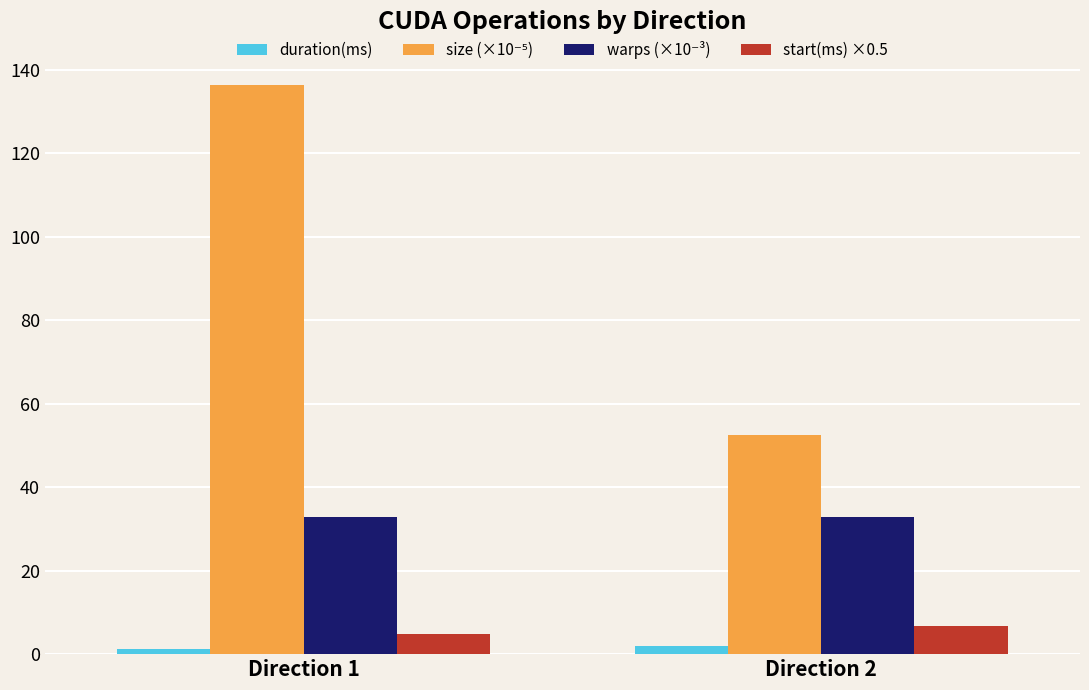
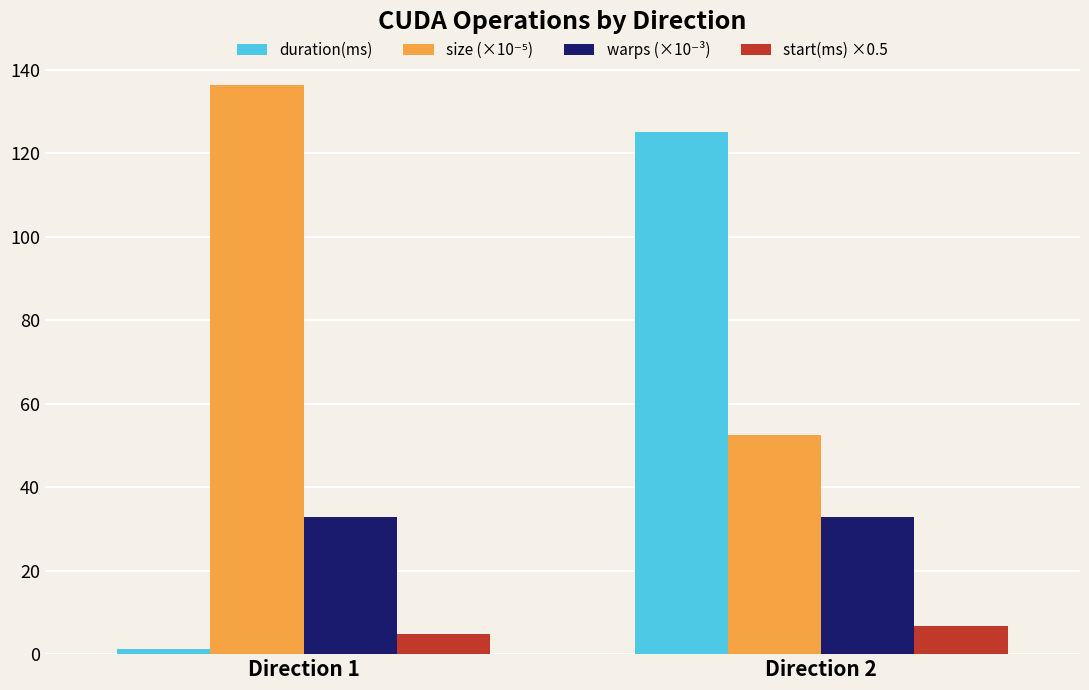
duration(ms), Direction 2: 2 -> 125
